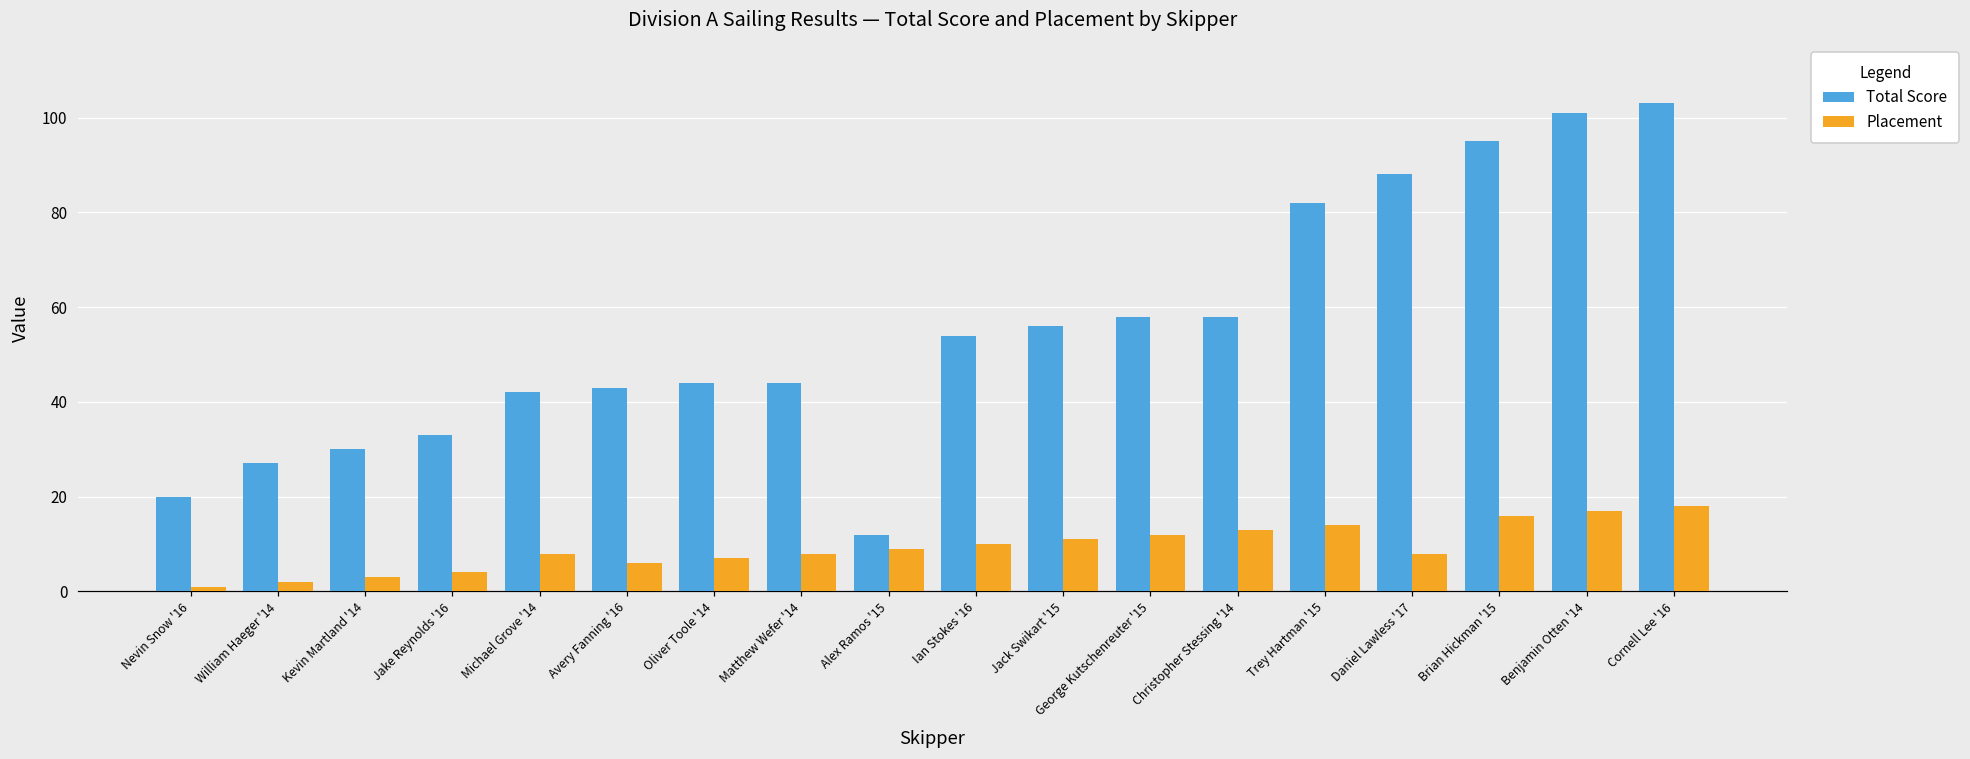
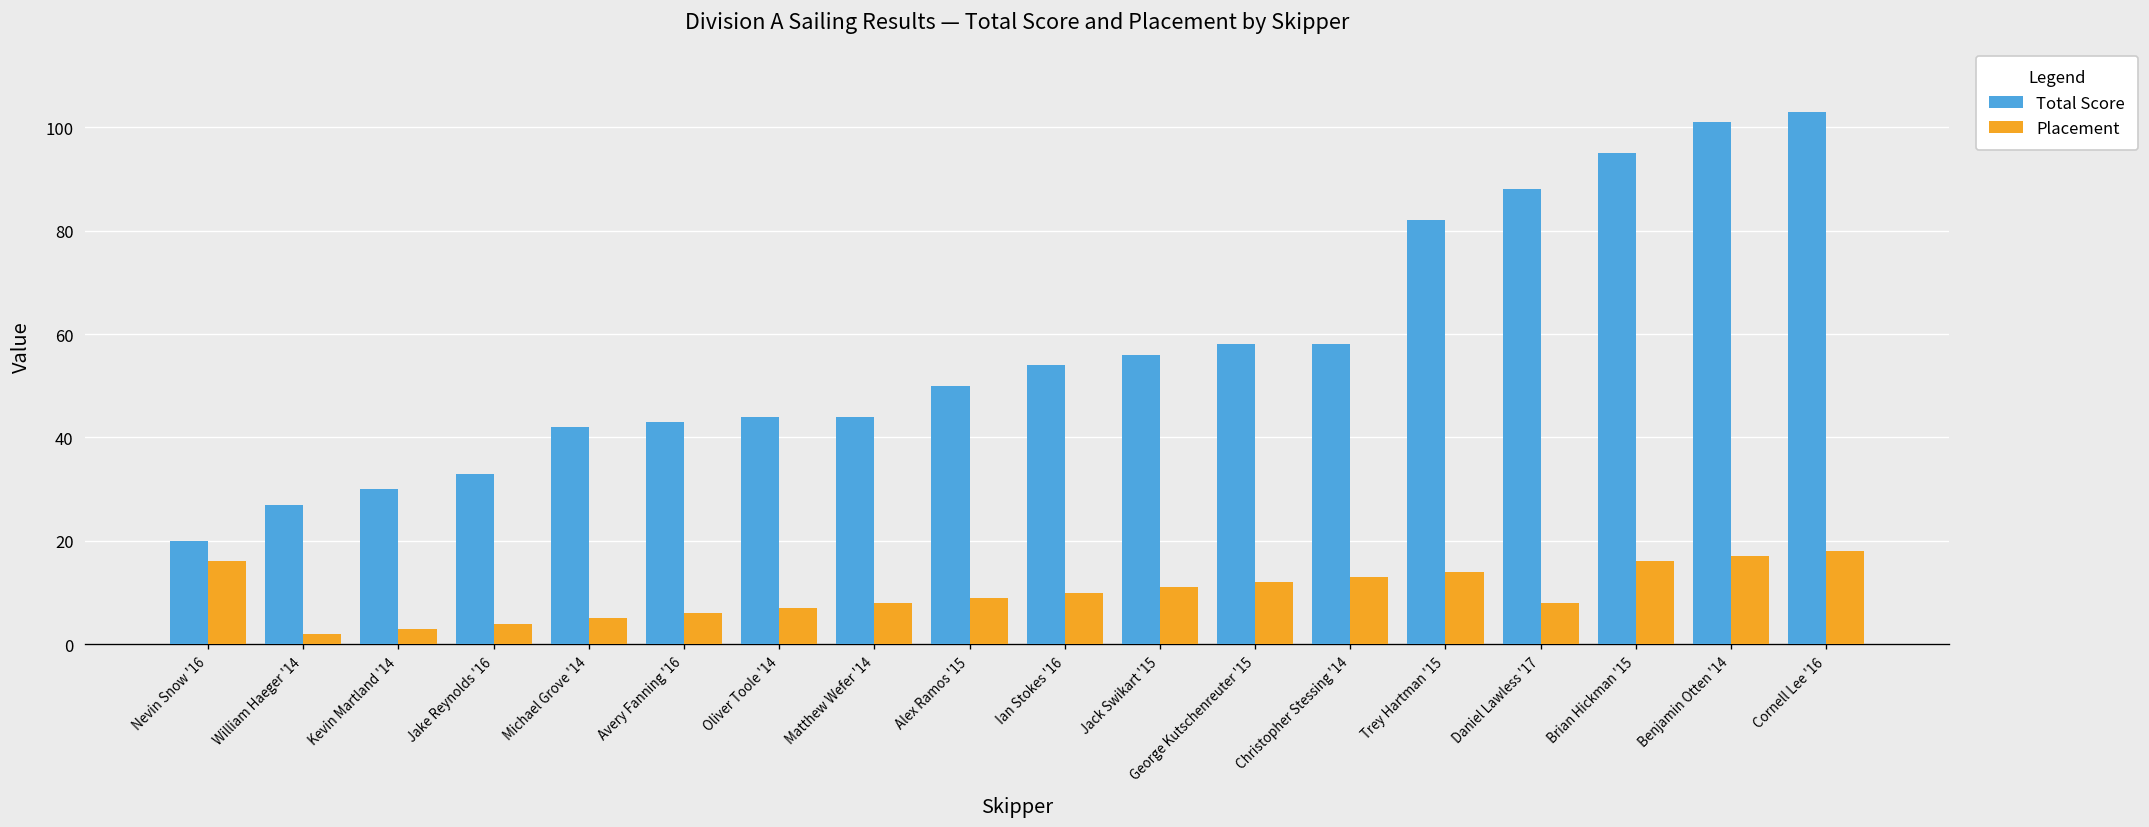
Placement, Nevin Snow '16: 1 -> 16
Placement, Michael Grove '14: 8 -> 5
Total Score, Alex Ramos '15: 12 -> 50
